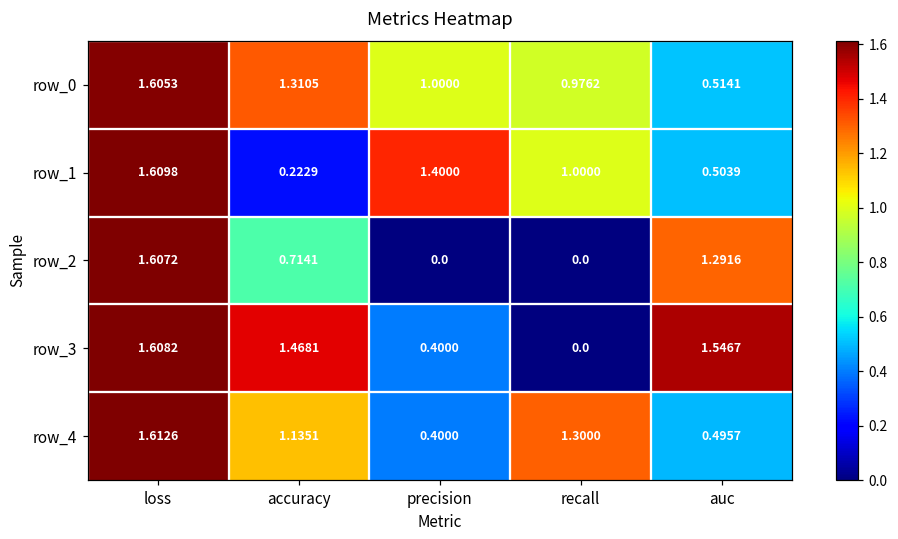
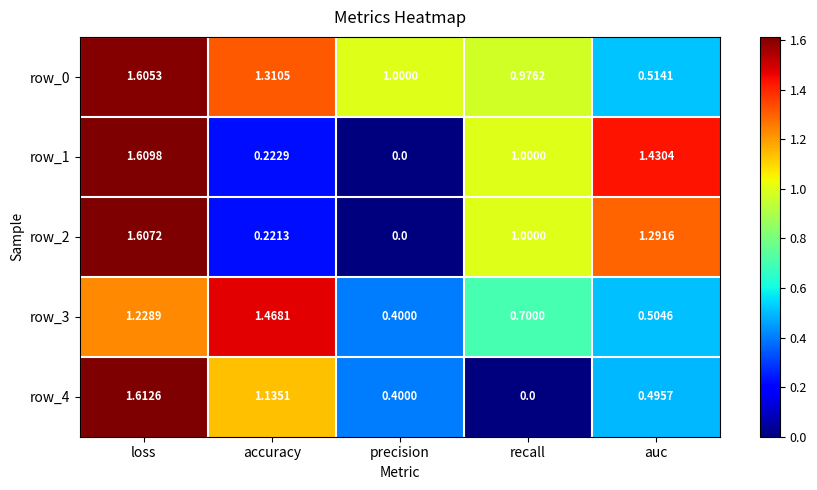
row_1, precision: 1.4000 -> 0.0
row_1, auc: 0.5039 -> 1.4304
row_2, accuracy: 0.7141 -> 0.2213
row_2, recall: 0.0 -> 1.0000
row_3, loss: 1.6082 -> 1.2289
row_3, recall: 0.0 -> 0.7000
row_3, auc: 1.5467 -> 0.5046
row_4, recall: 1.3000 -> 0.0
